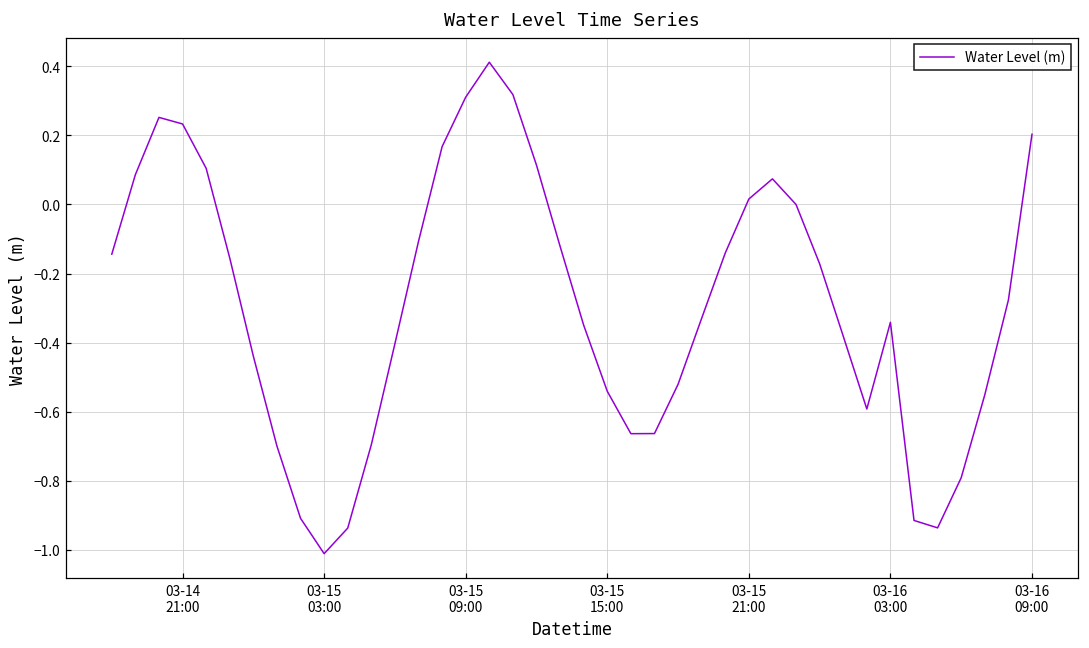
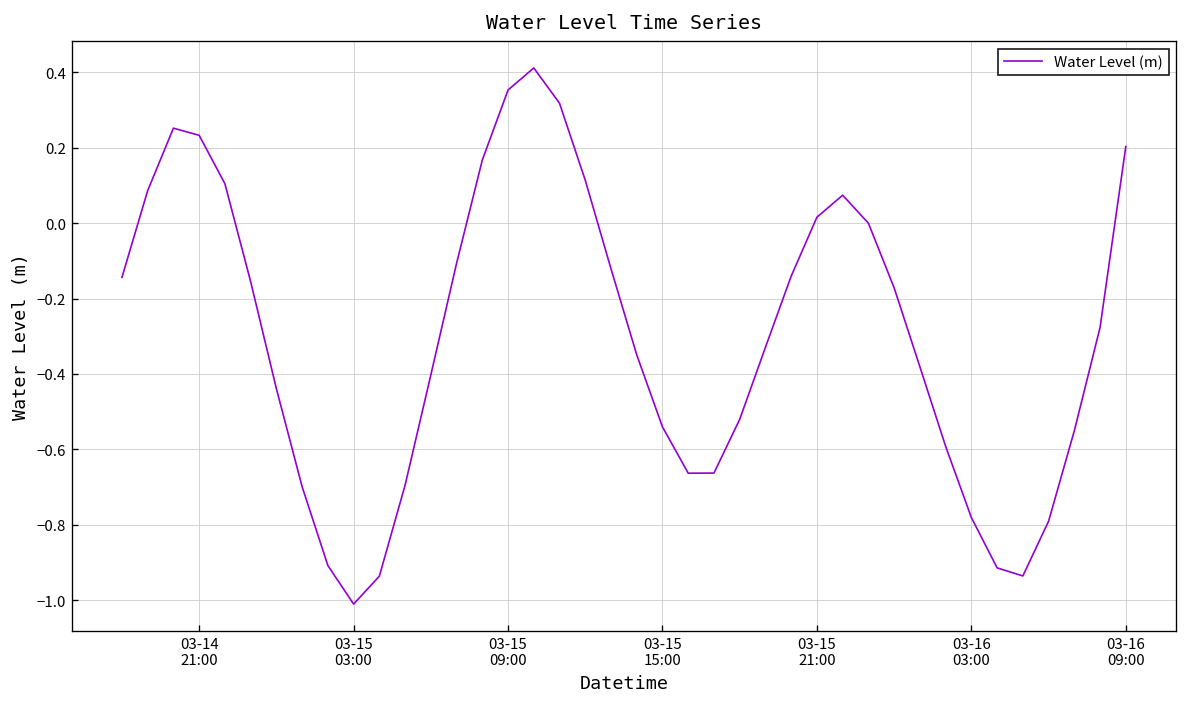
03-15 09:00: 0.31 -> 0.35
03-16 03:00: -0.34 -> -0.78
